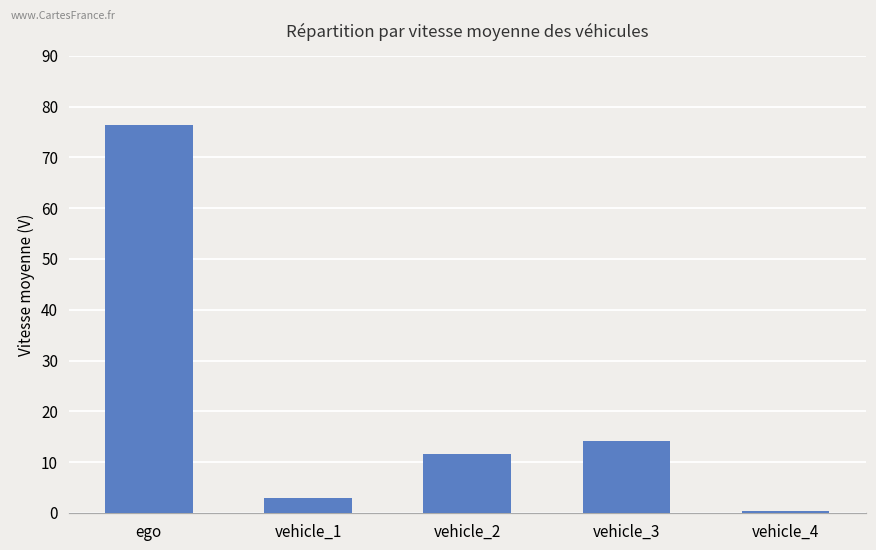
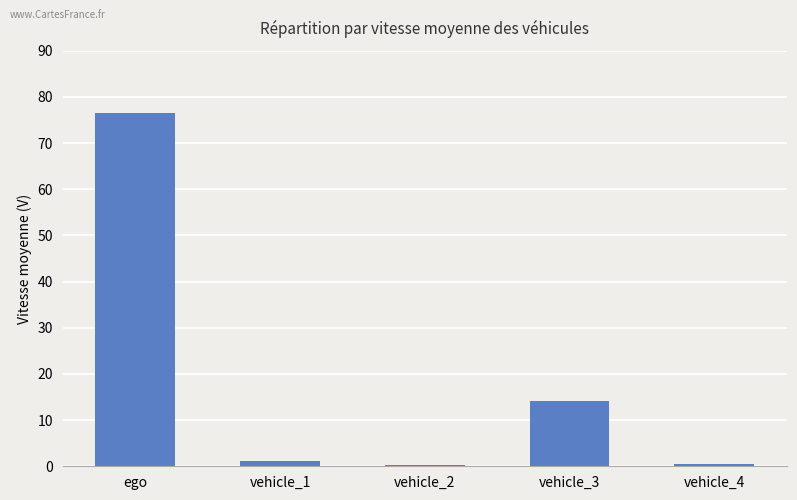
vehicle_1: 3 -> 1
vehicle_2: 12 -> 0
